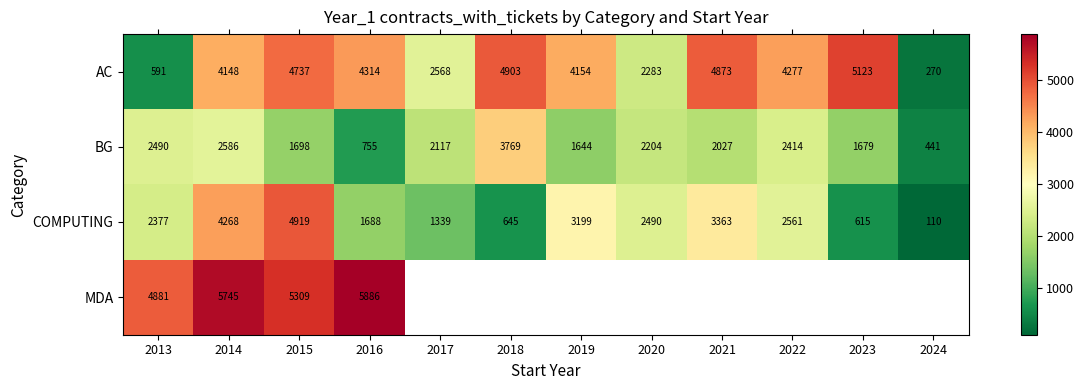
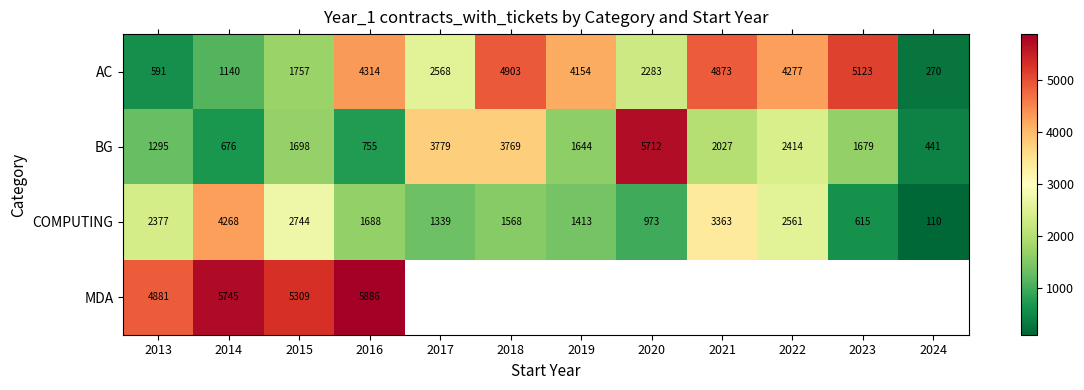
AC, 2014: 4148 -> 1140
AC, 2015: 4737 -> 1757
BG, 2013: 2490 -> 1295
BG, 2014: 2586 -> 676
BG, 2017: 2117 -> 3779
BG, 2020: 2204 -> 5712
COMPUTING, 2015: 4919 -> 2744
COMPUTING, 2018: 645 -> 1568
COMPUTING, 2019: 3199 -> 1413
COMPUTING, 2020: 2490 -> 973
